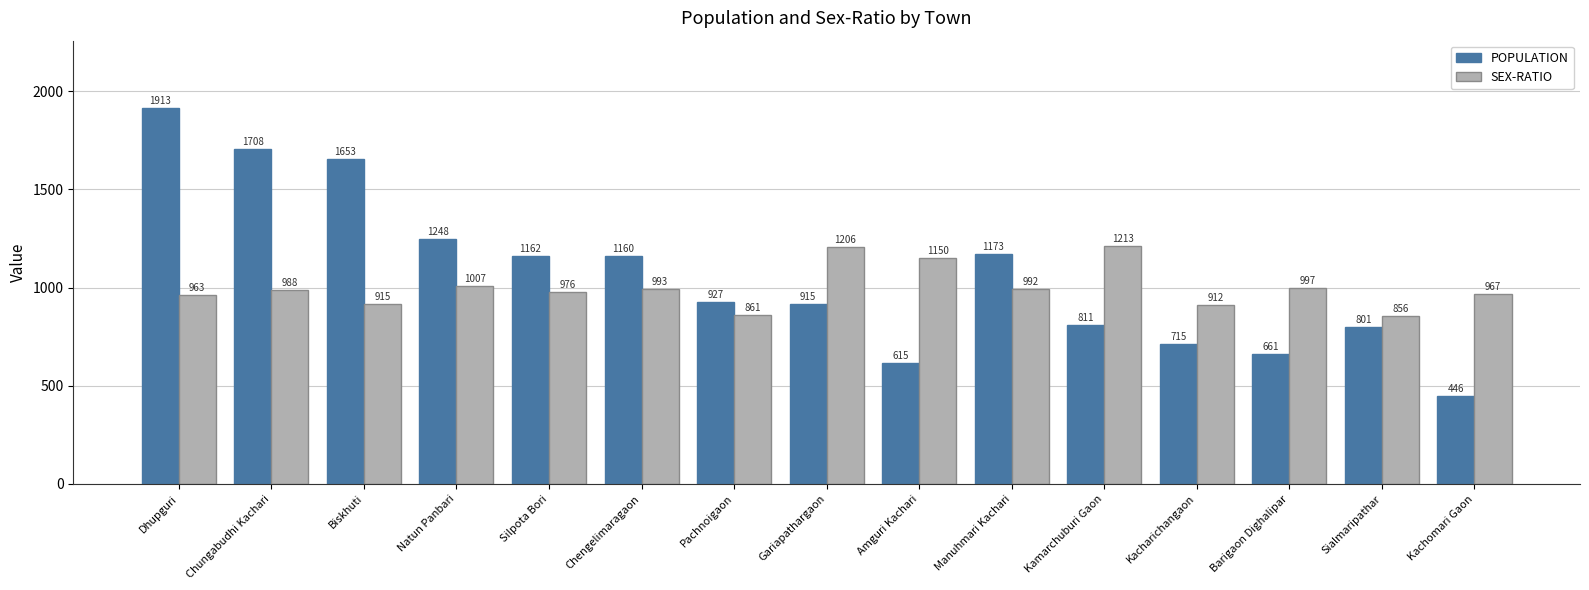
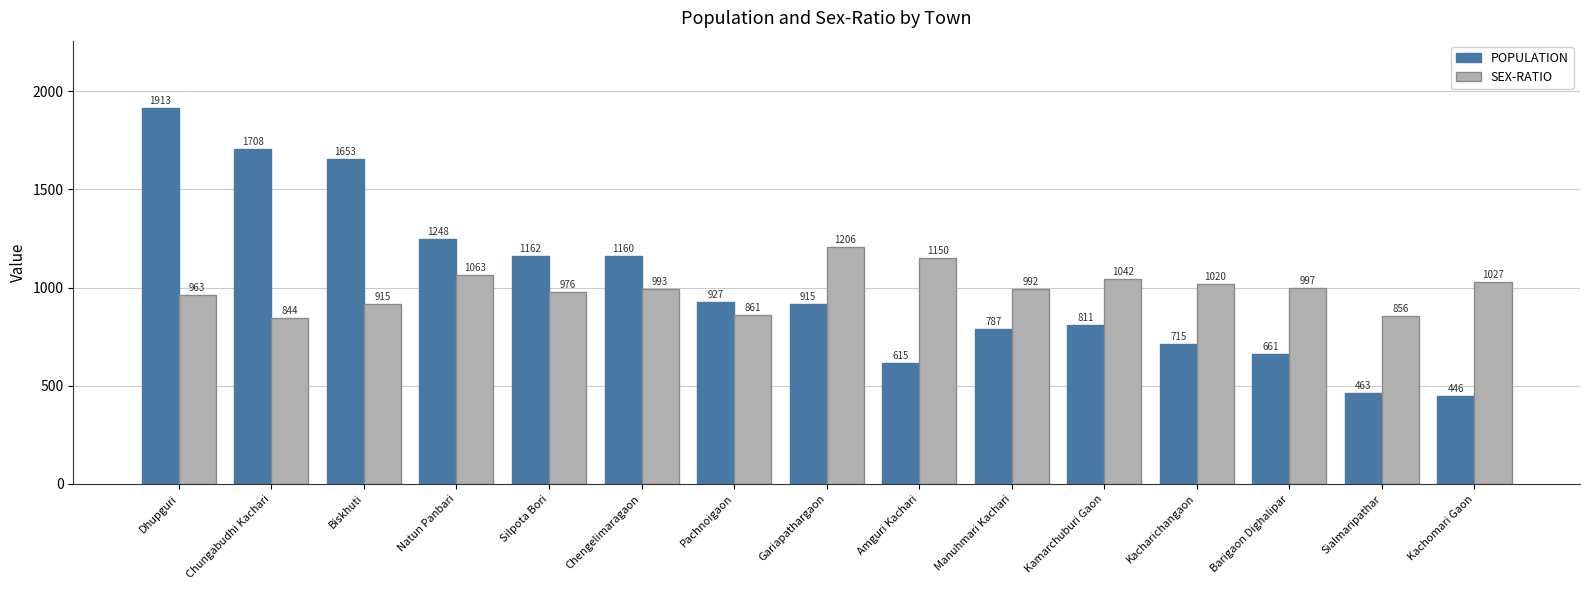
SEX-RATIO, Chungabudhi Kachari: 988 -> 844
SEX-RATIO, Natun Panbari: 1007 -> 1063
POPULATION, Manuhmari Kachari: 1173 -> 787
SEX-RATIO, Kamarchuburi Gaon: 1213 -> 1042
SEX-RATIO, Kacharichangaon: 912 -> 1020
POPULATION, Sialmaripathar: 801 -> 463
SEX-RATIO, Kachomari Gaon: 967 -> 1027
